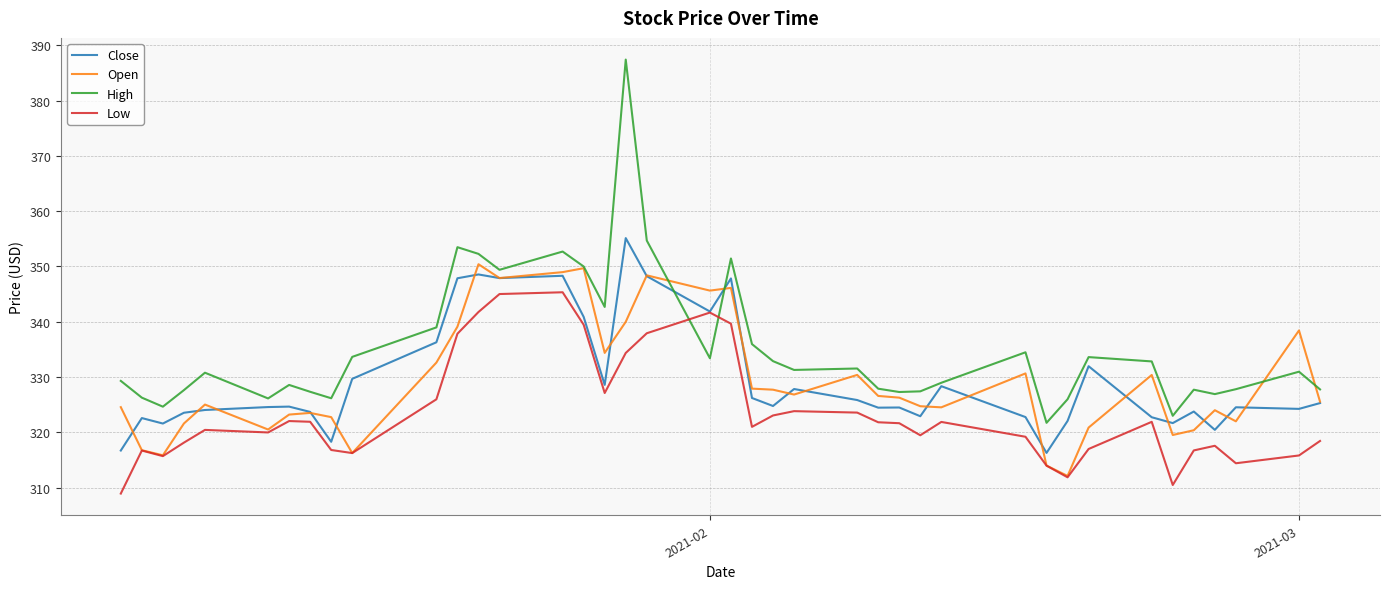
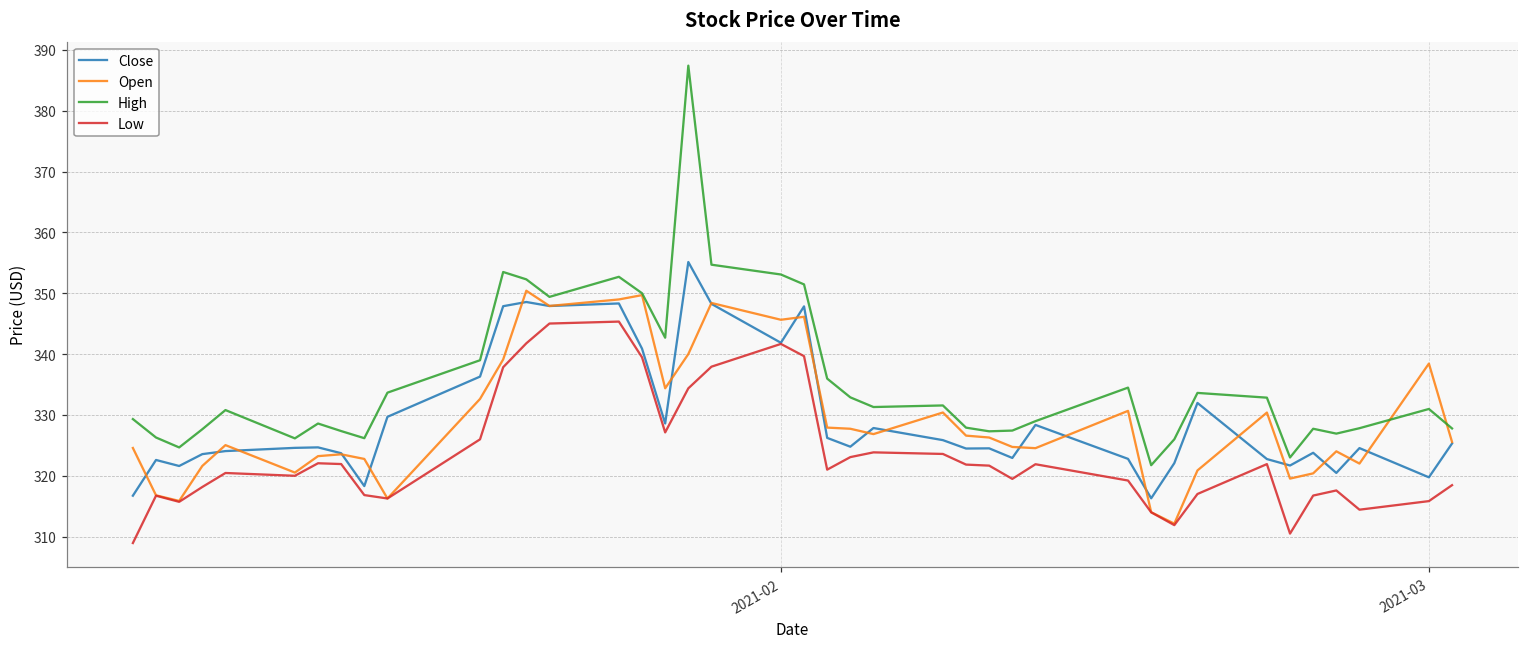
High, 2021-02: 333 -> 353
Close, 2021-03: 324 -> 320
